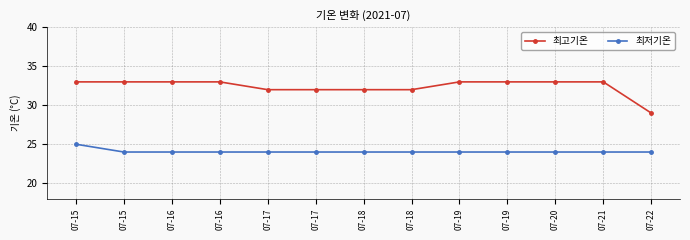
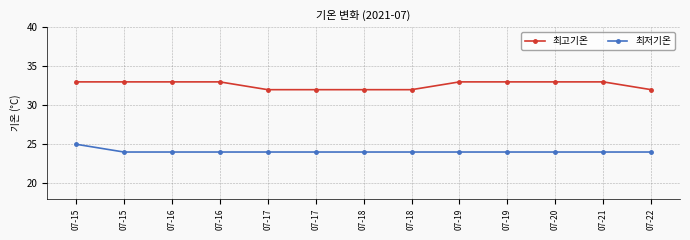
최고기온, 07-22: 29 -> 32
